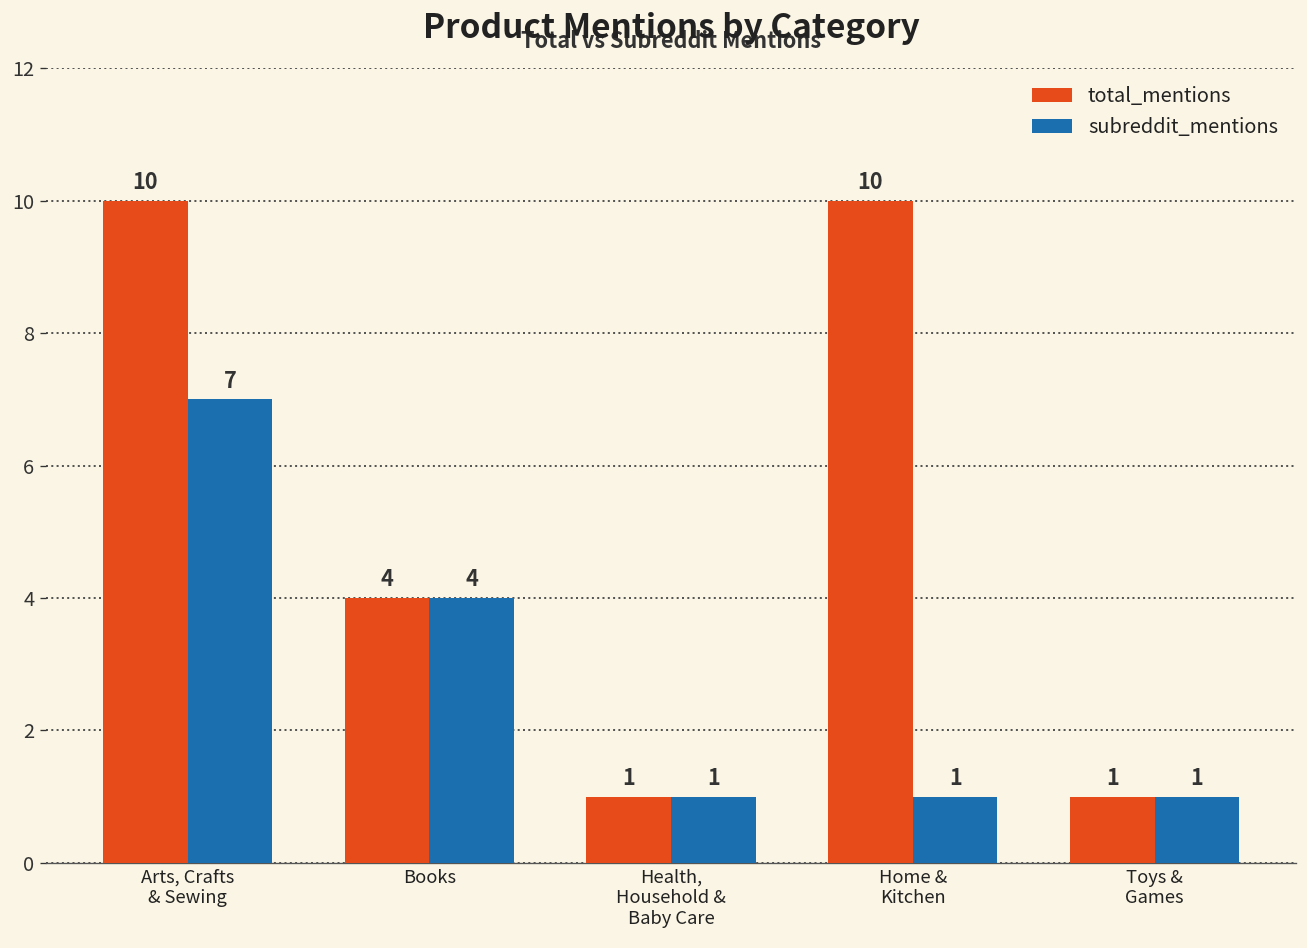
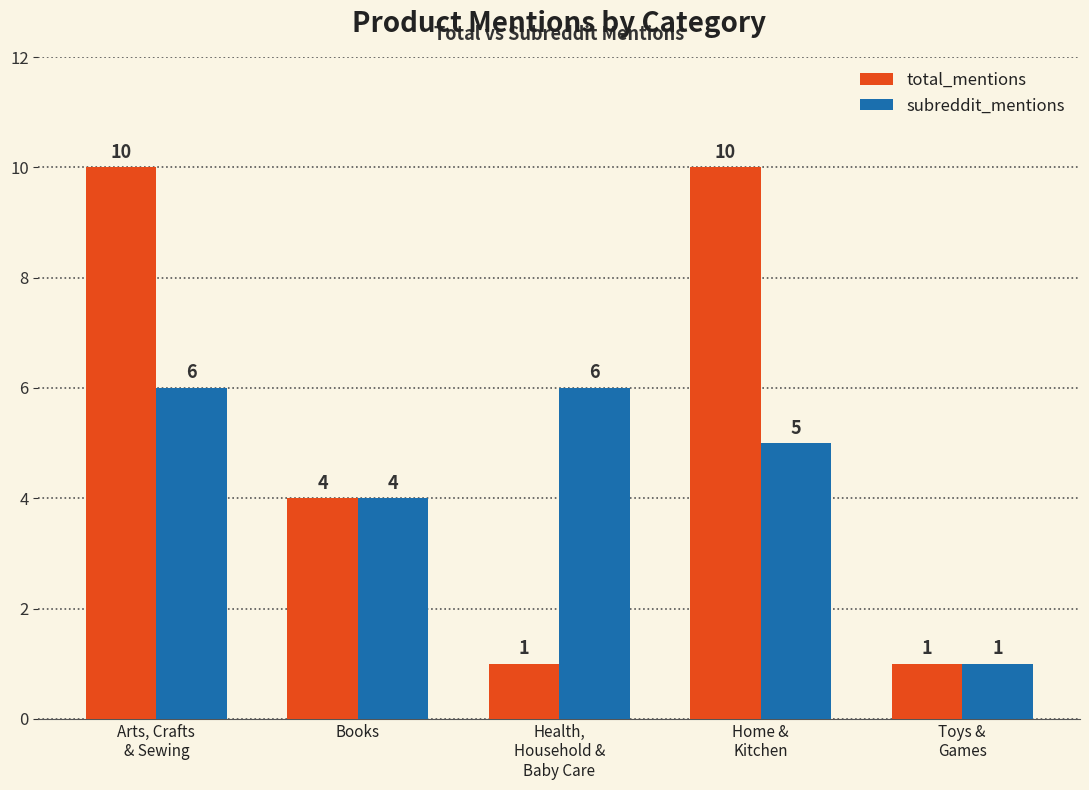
subreddit_mentions, Arts, Crafts & Sewing: 7 -> 6
subreddit_mentions, Health, Household & Baby Care: 1 -> 6
subreddit_mentions, Home & Kitchen: 1 -> 5
